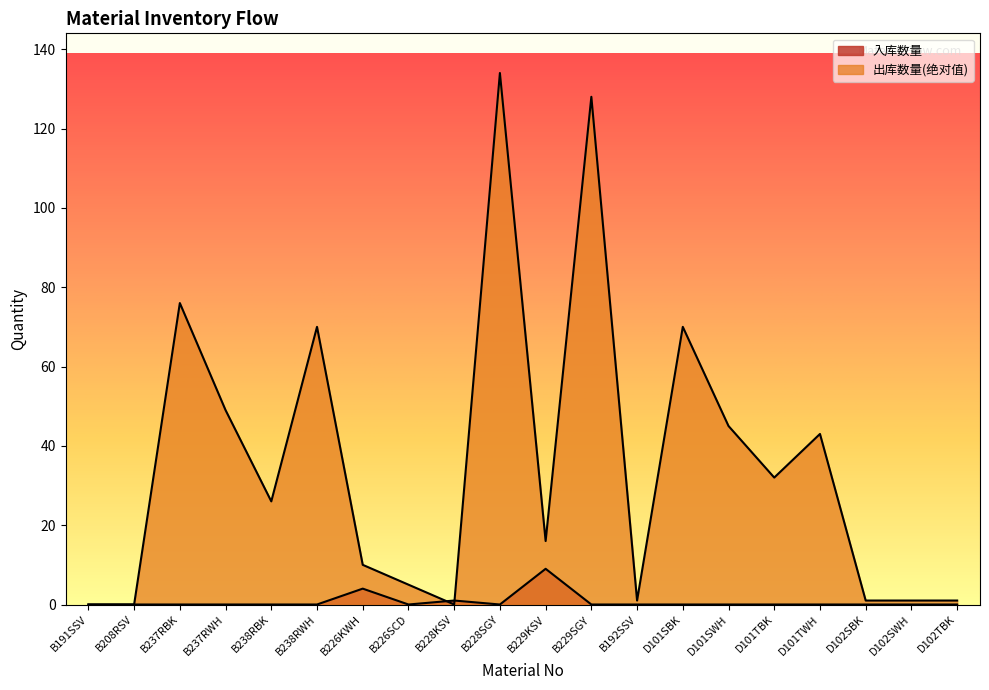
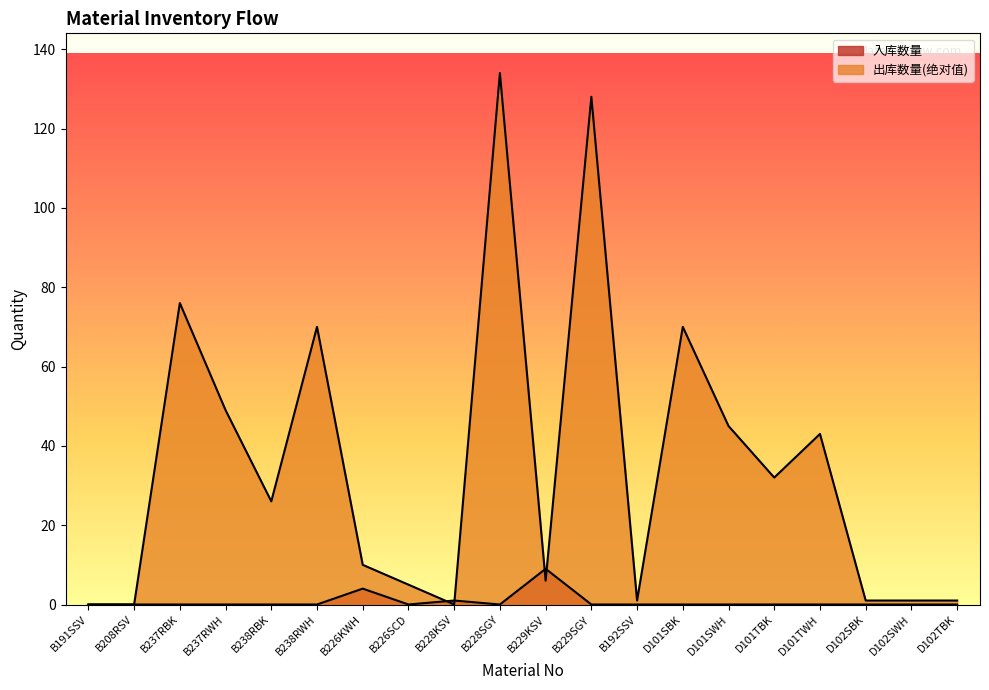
出库数量(绝对值), B229KSV: 16 -> 6
